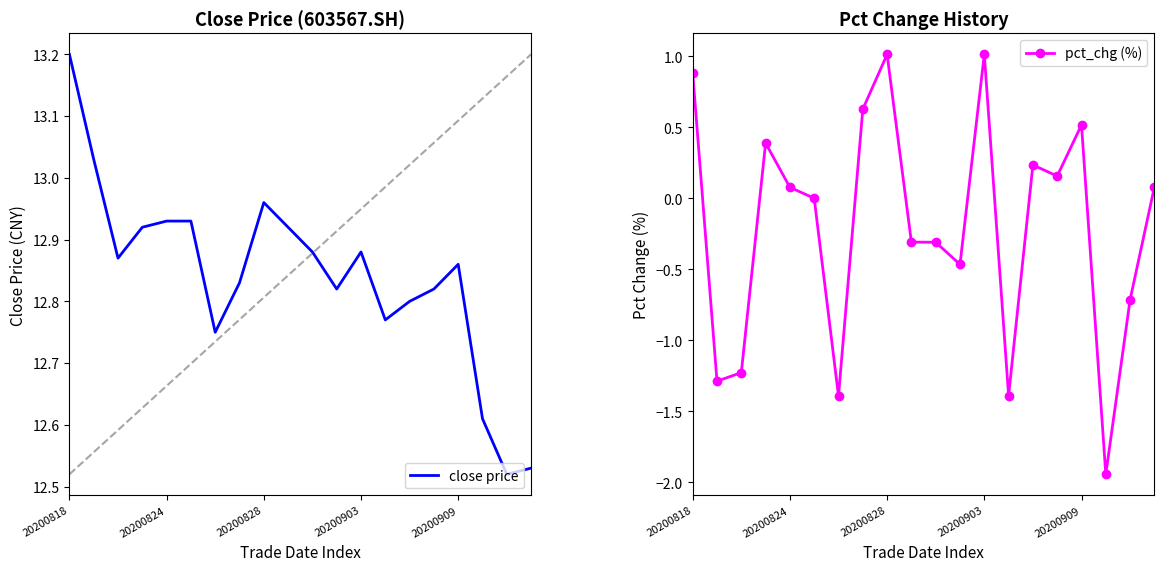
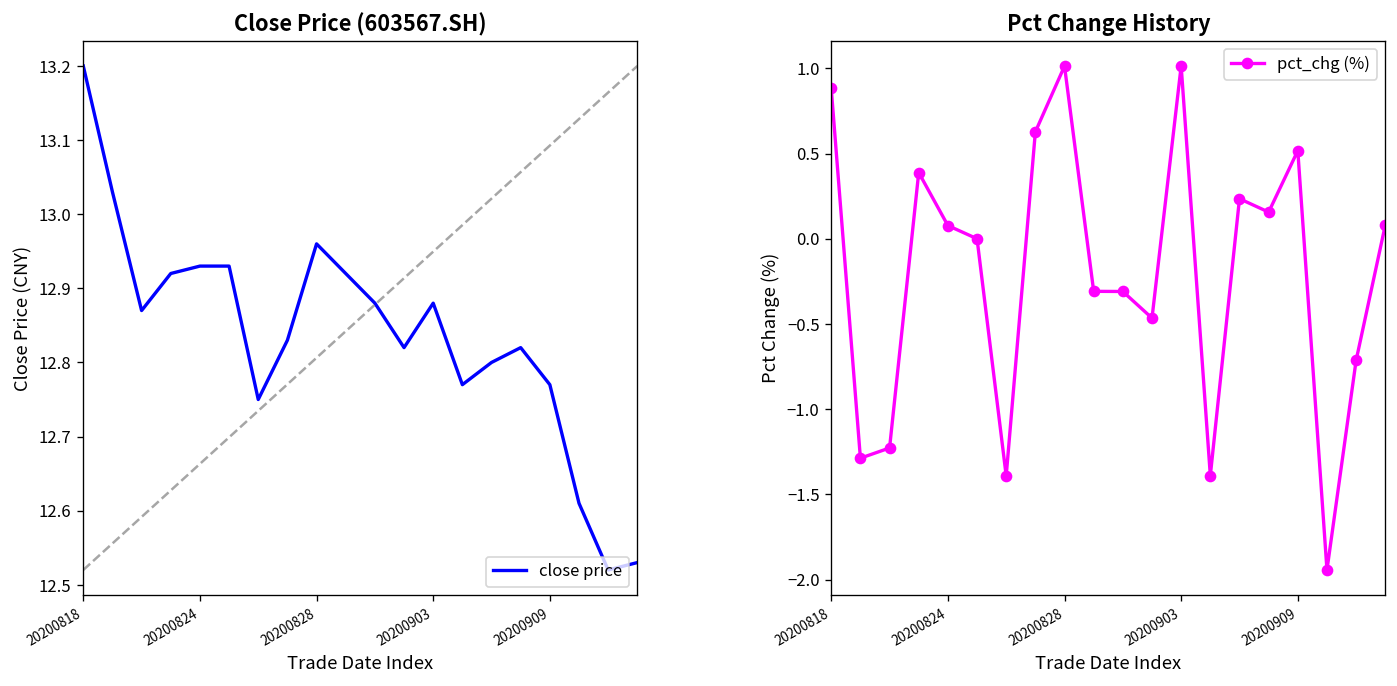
Close Price (603567.SH), close price, 20200909: 12.86 -> 12.77
